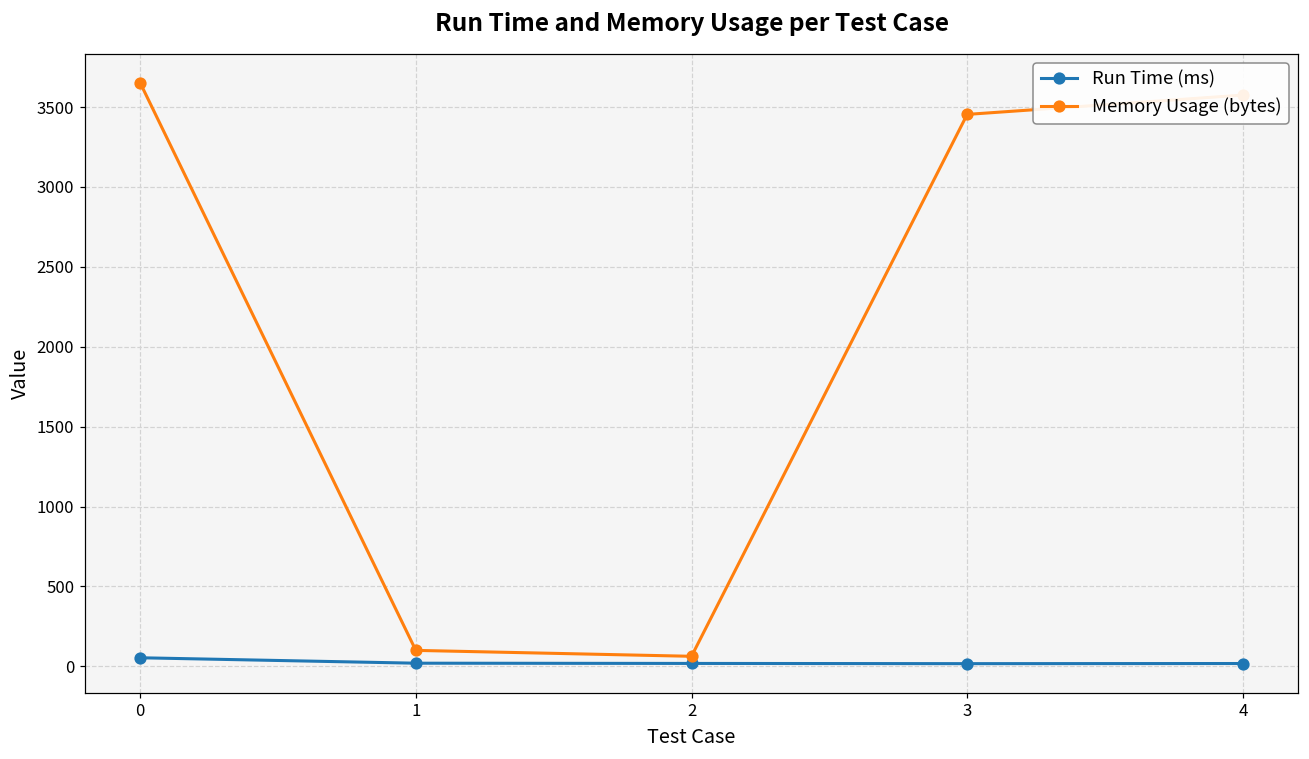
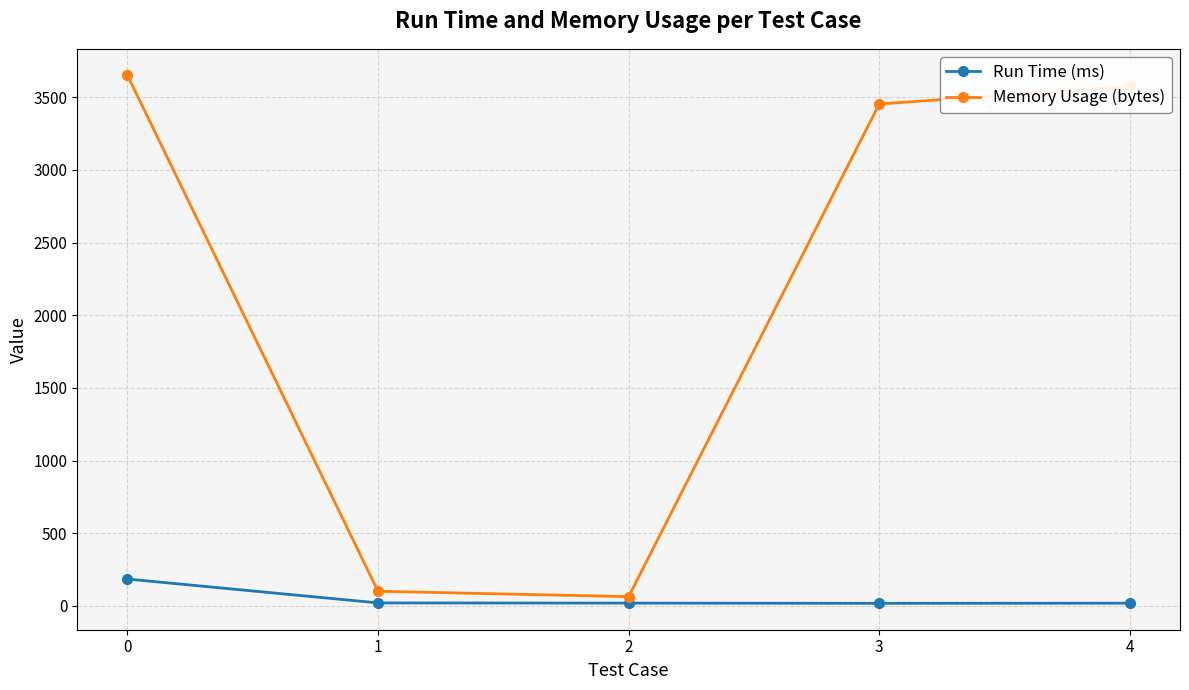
Run Time (ms), 0: 50 -> 180
